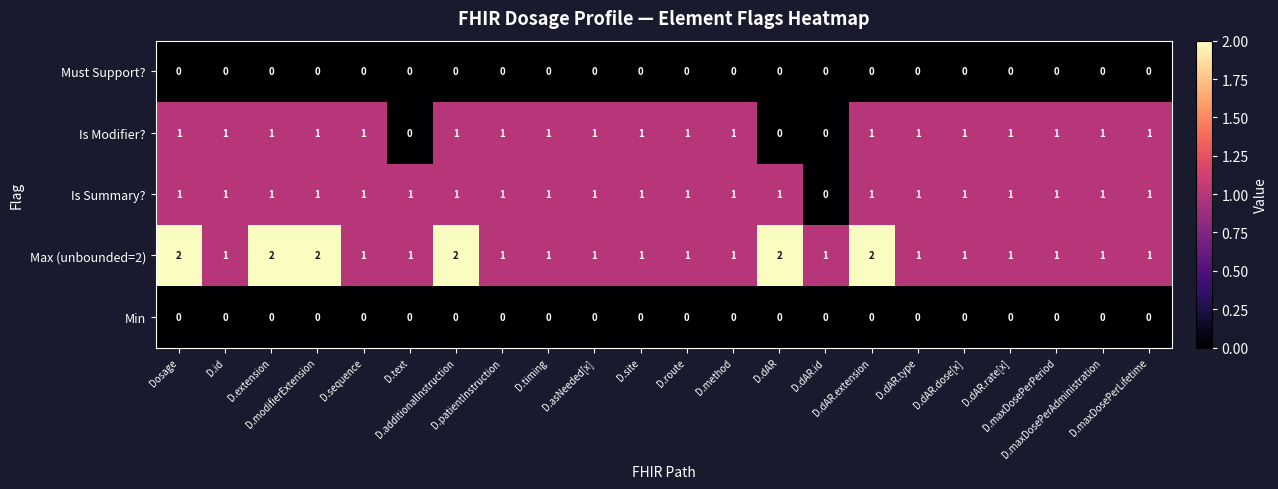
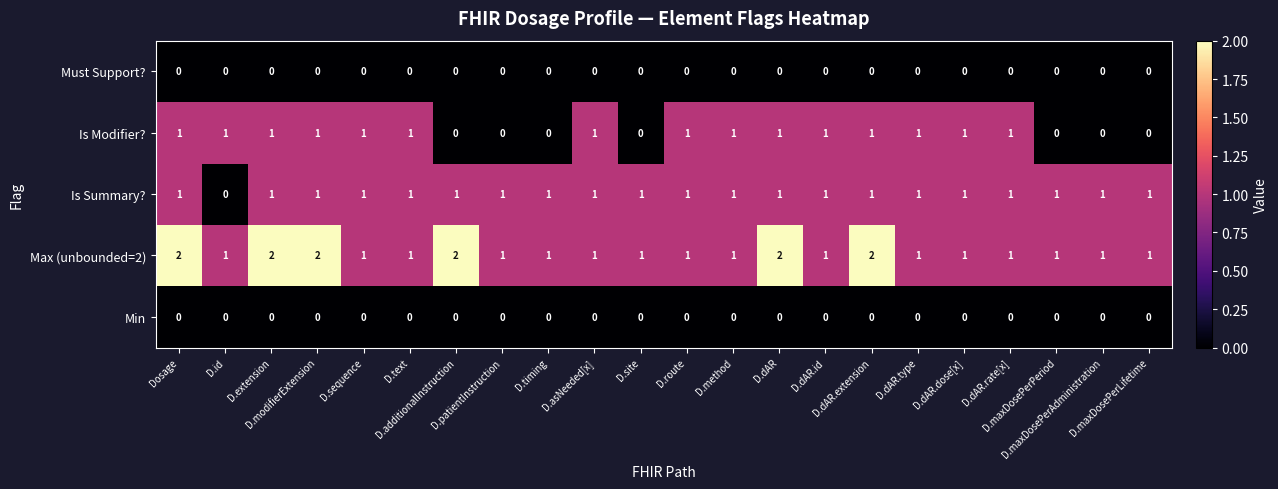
Is Modifier?, D.text: 0 -> 1
Is Modifier?, D.additionalInstruction: 1 -> 0
Is Modifier?, D.patientInstruction: 1 -> 0
Is Modifier?, D.timing: 1 -> 0
Is Modifier?, D.site: 1 -> 0
Is Modifier?, D.dAR: 0 -> 1
Is Modifier?, D.dAR.id: 0 -> 1
Is Modifier?, D.maxDosePerPeriod: 1 -> 0
Is Modifier?, D.maxDosePerAdministration: 1 -> 0
Is Modifier?, D.maxDosePerLifetime: 1 -> 0
Is Summary?, D.id: 1 -> 0
Is Summary?, D.dAR.id: 0 -> 1
